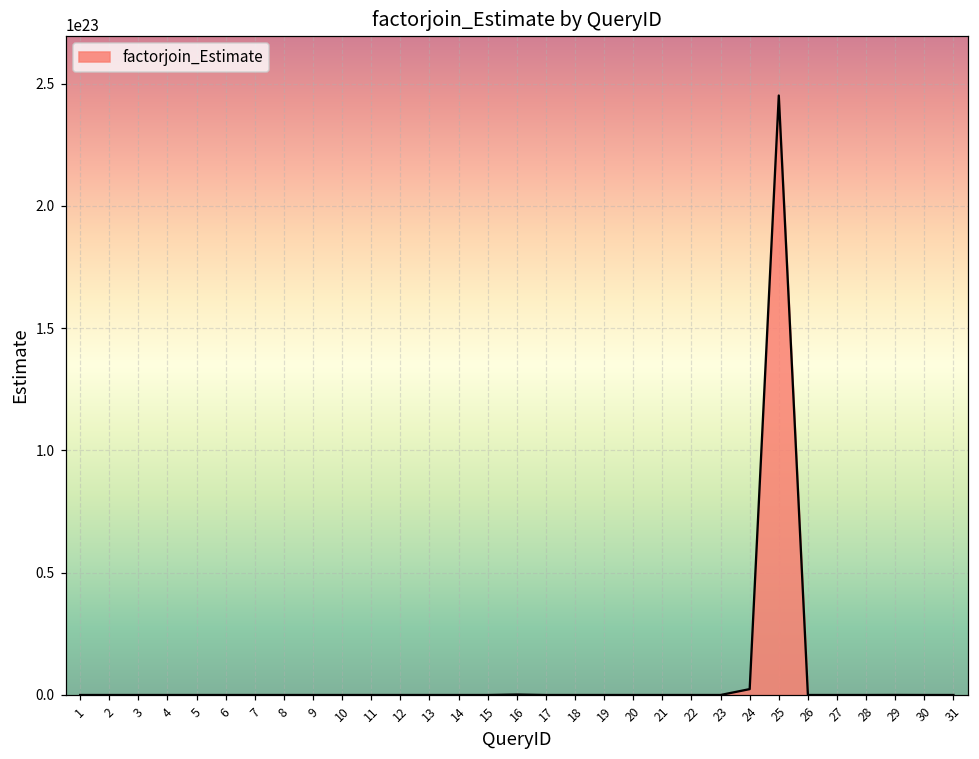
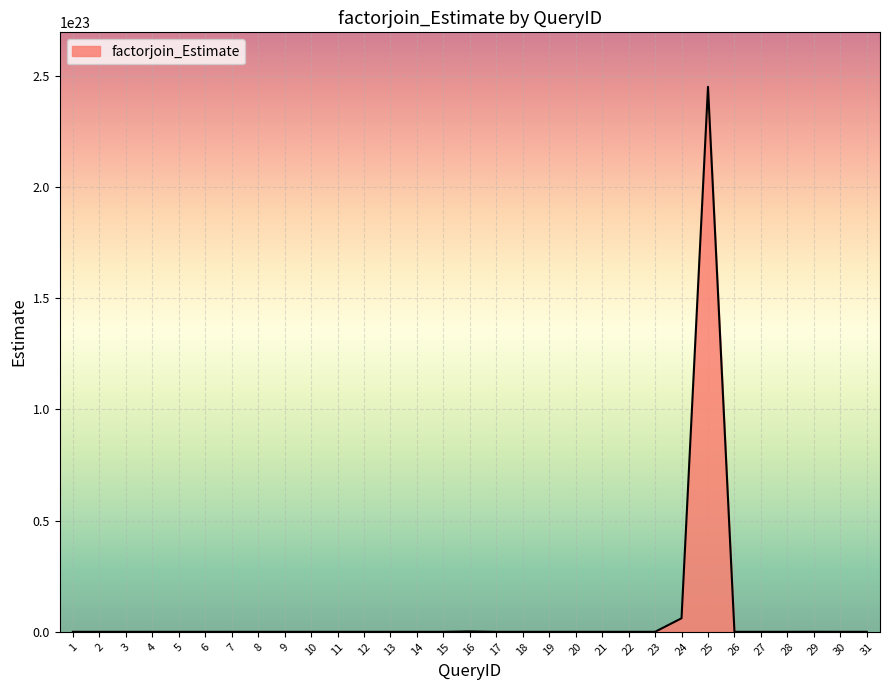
24: 2000000000000000000000 -> 6000000000000000000000
